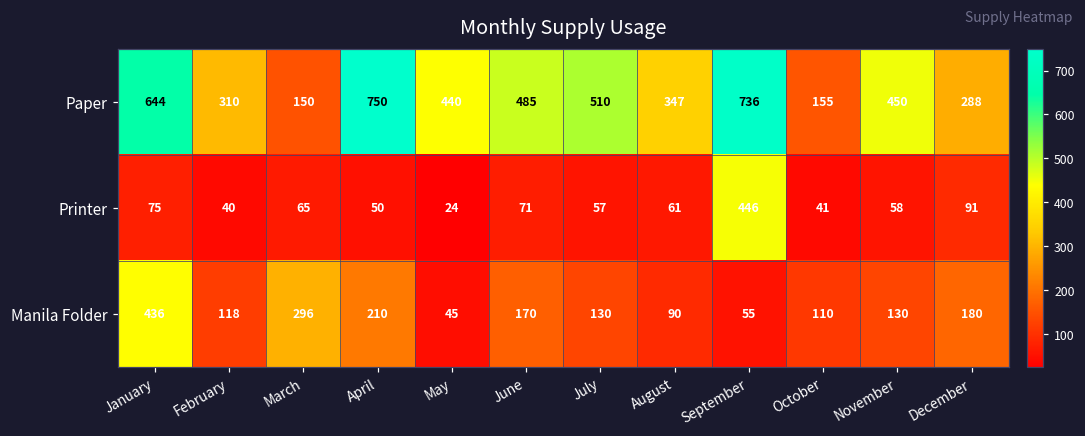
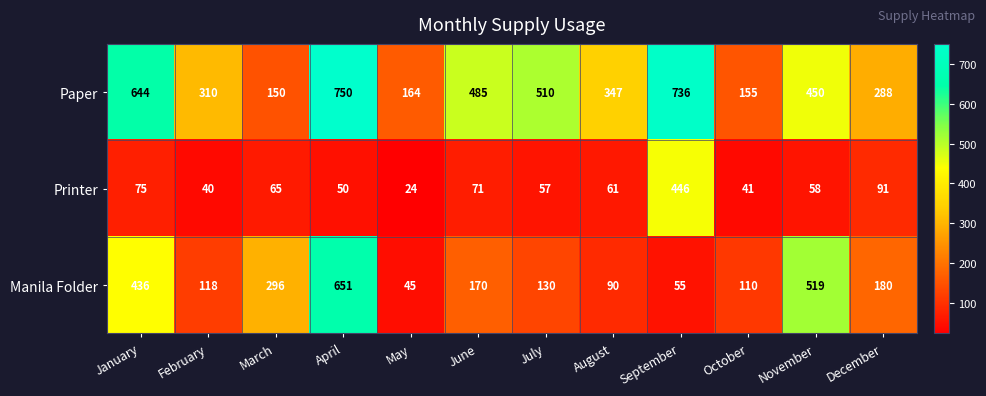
Paper, May: 440 -> 164
Manila Folder, April: 210 -> 651
Manila Folder, November: 130 -> 519
